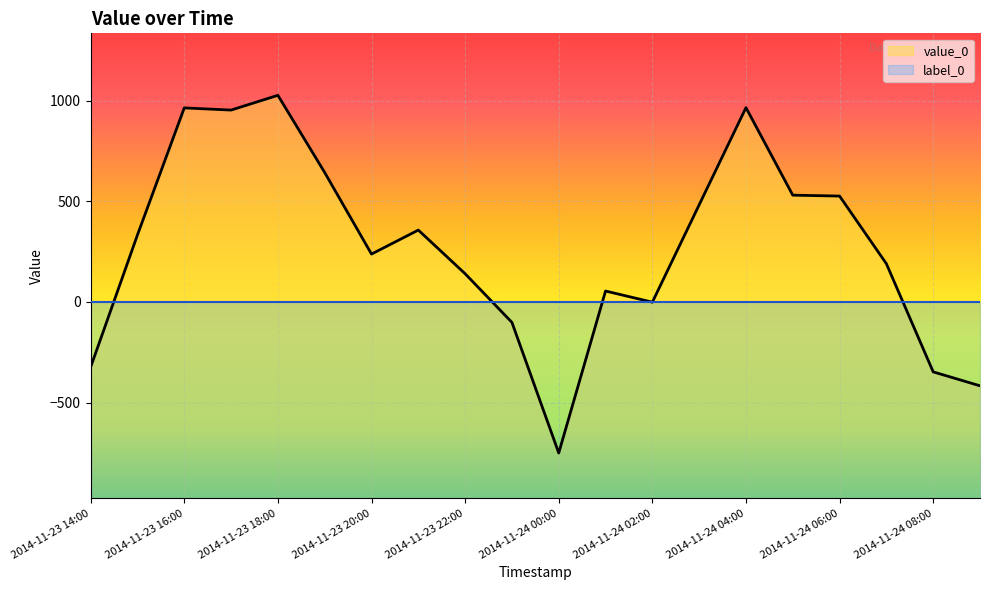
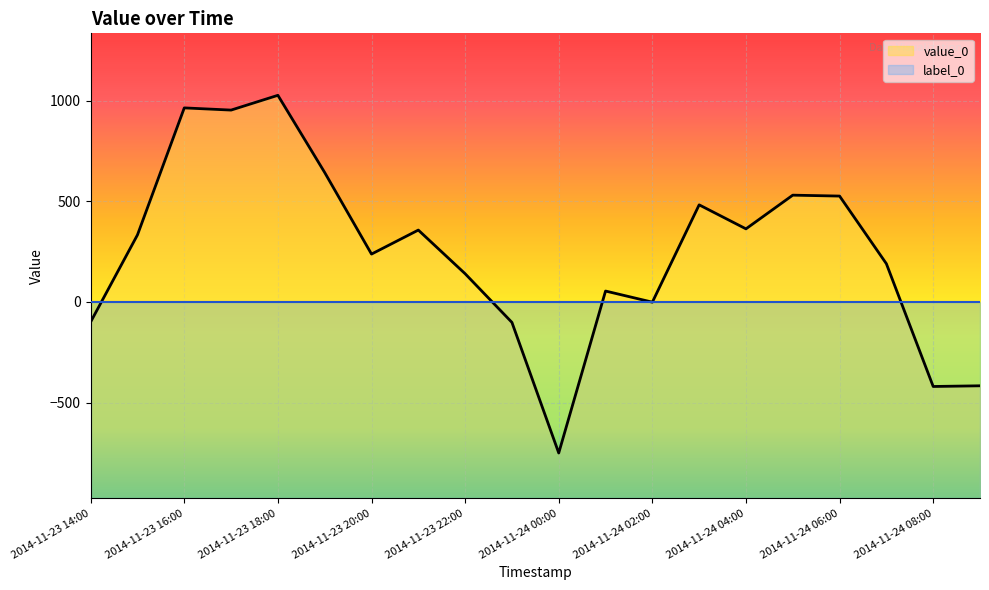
value_0, 2014-11-23 14:00: -320 -> -100
value_0, 2014-11-24 04:00: 970 -> 360
value_0, 2014-11-24 08:00: -350 -> -420
